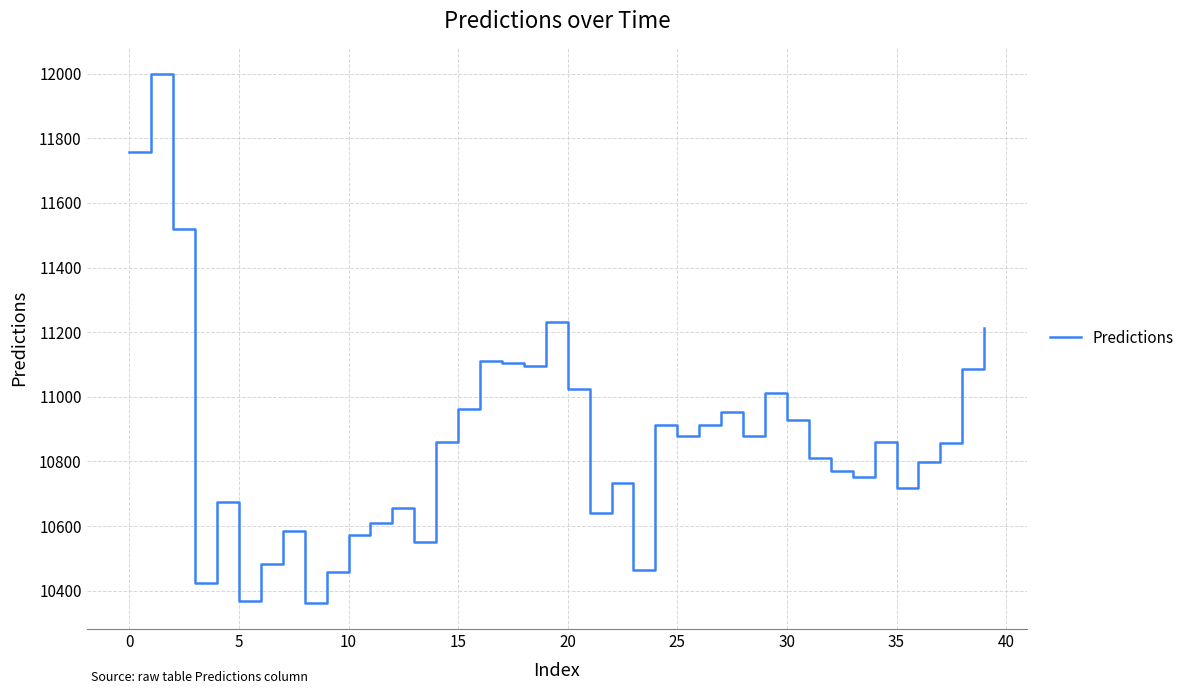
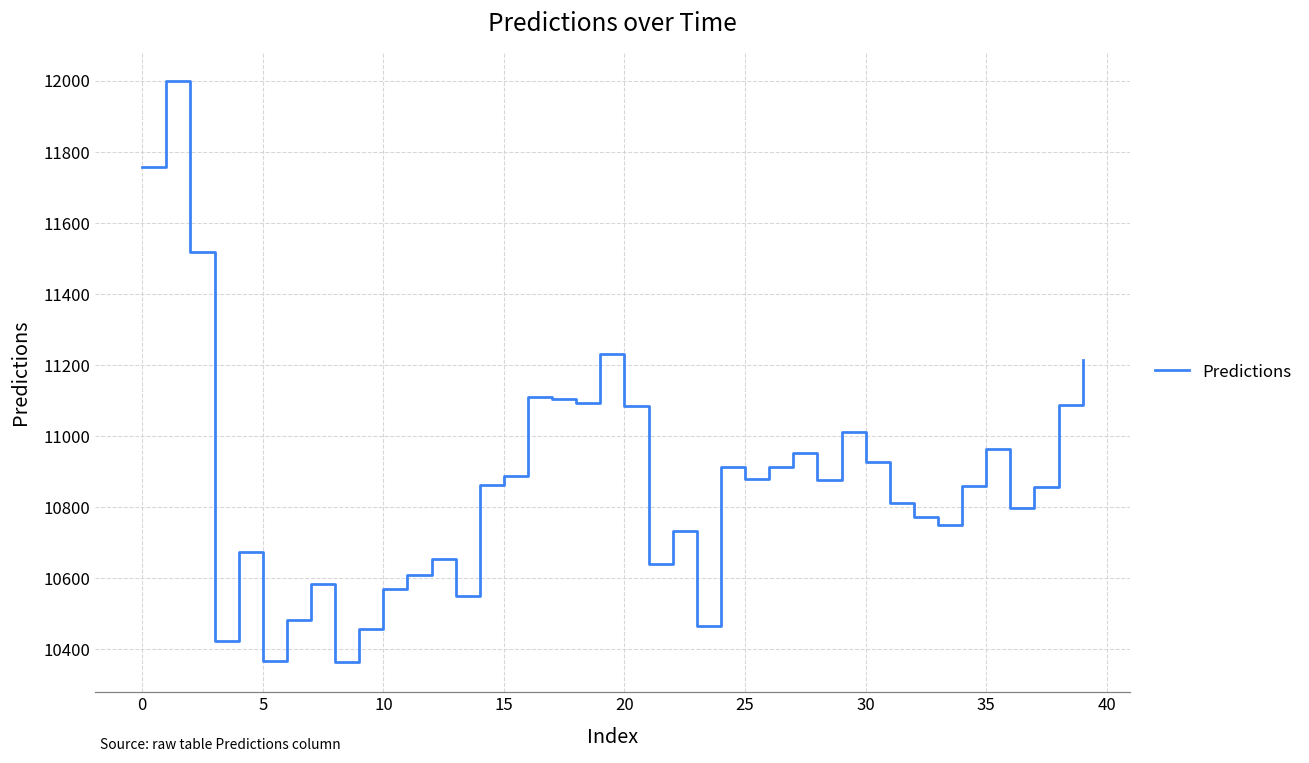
15: 10960 -> 10890
20: 11030 -> 11080
35: 10720 -> 10960
